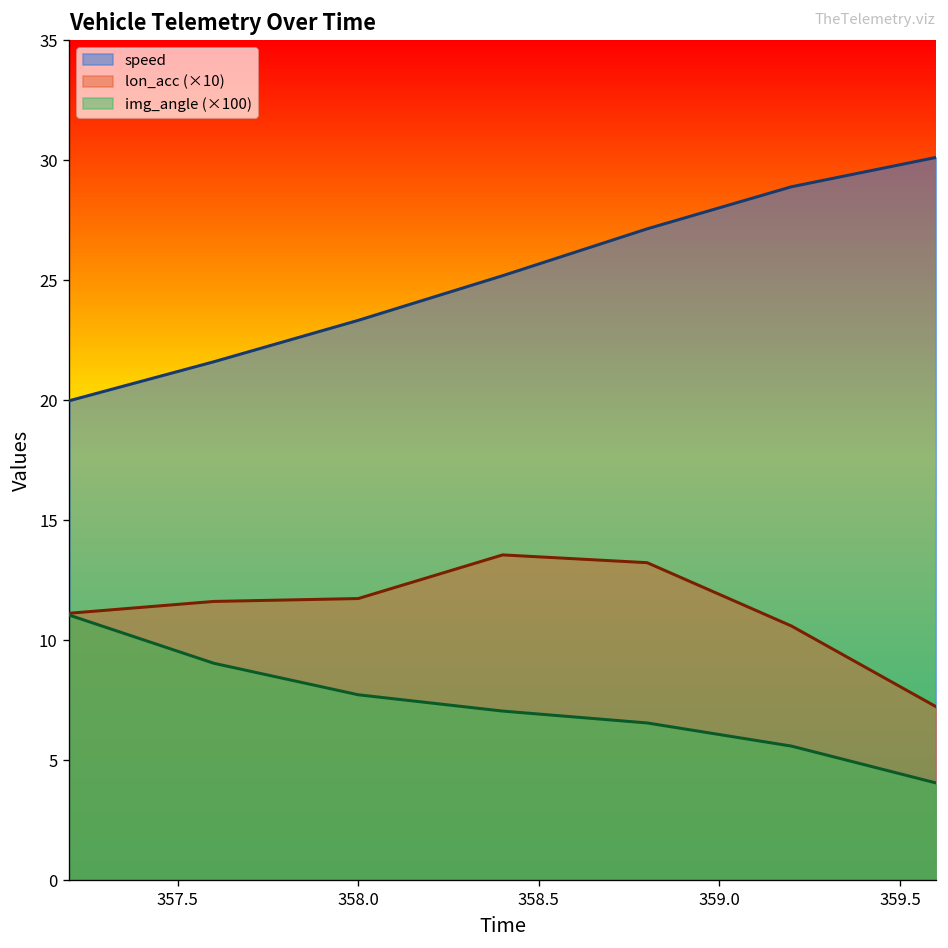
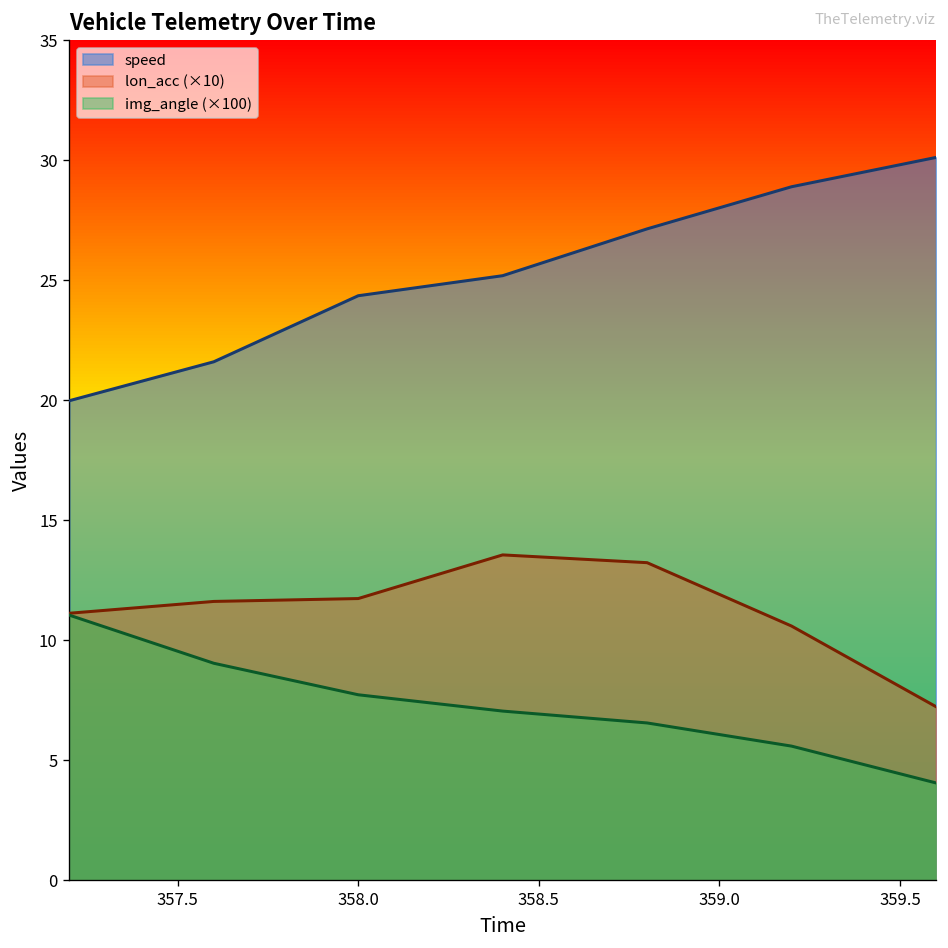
speed, 358.0: 23.3 -> 24.4
